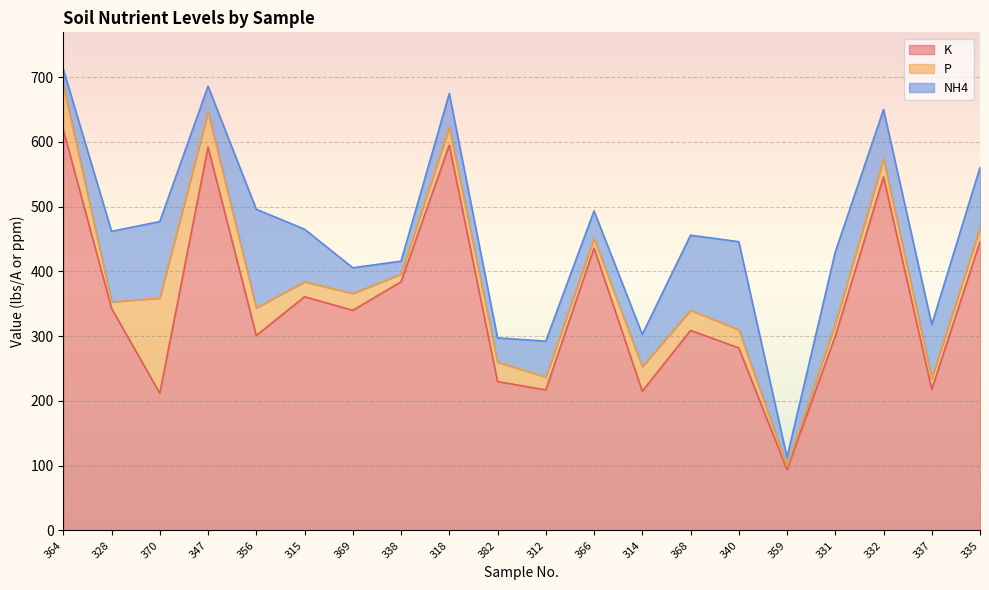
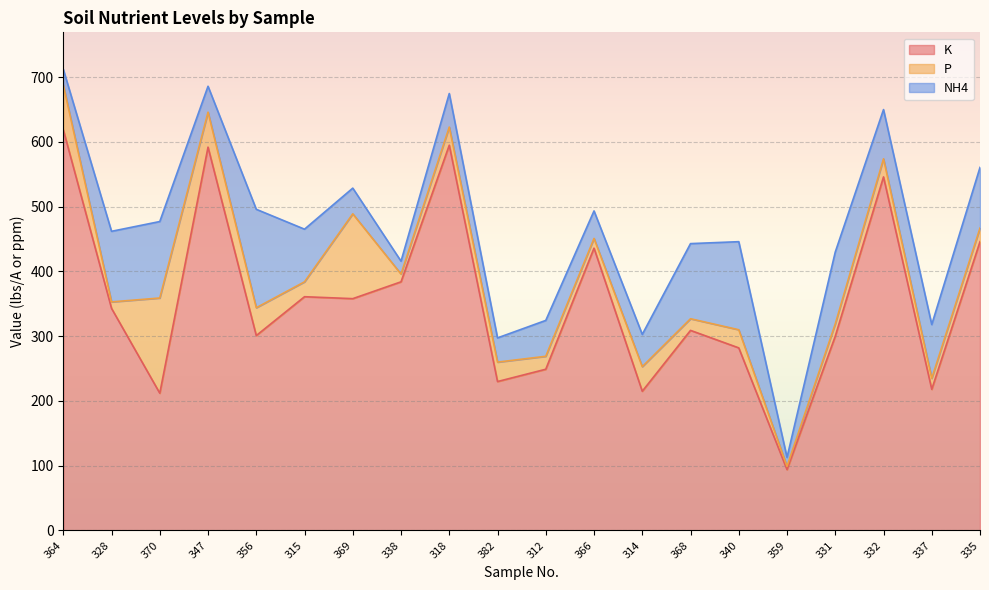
K, 369: 340 -> 360
P, 369: 30 -> 130
K, 312: 220 -> 250
P, 368: 30 -> 20
